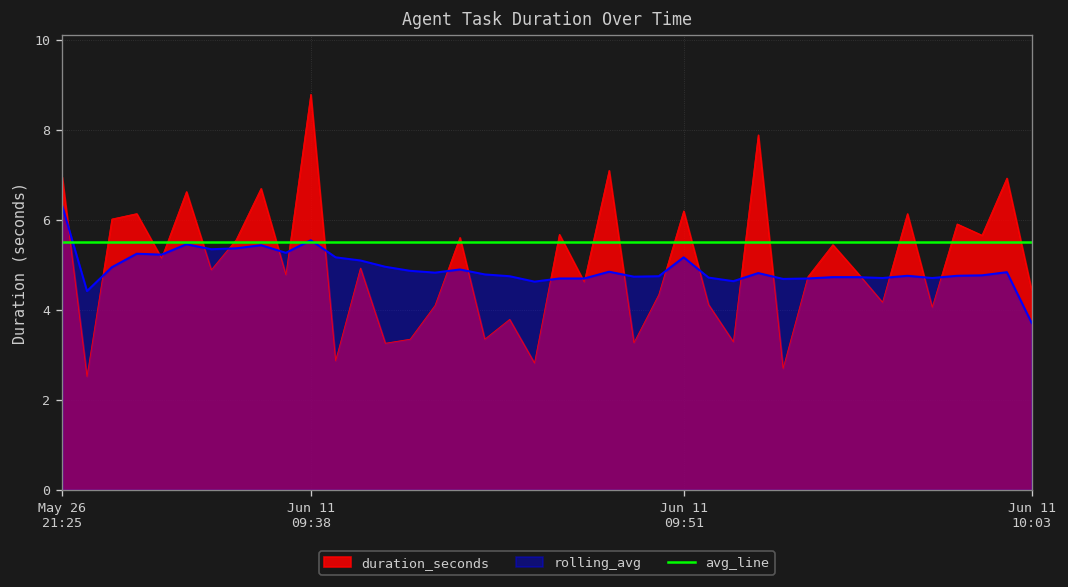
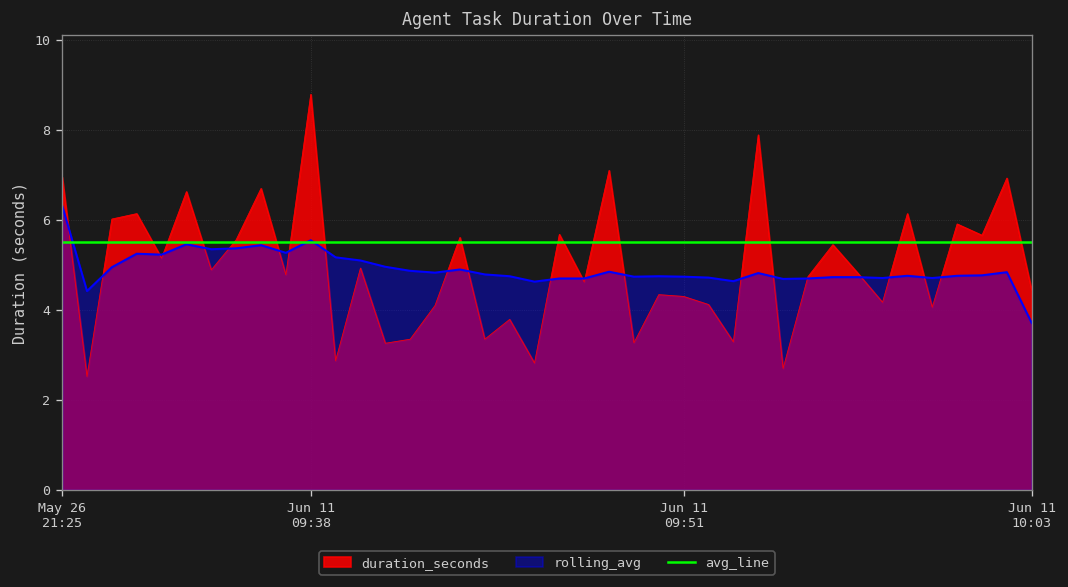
duration_seconds, Jun 11 09:51: 6.2 -> 4.3
rolling_avg, Jun 11 09:51: 5.2 -> 4.7
